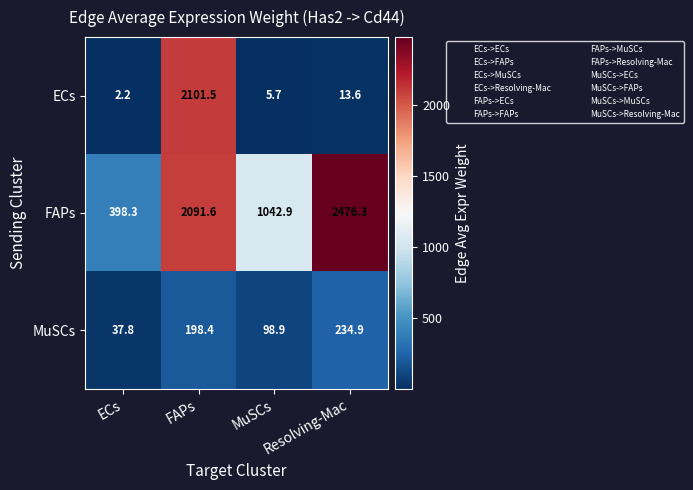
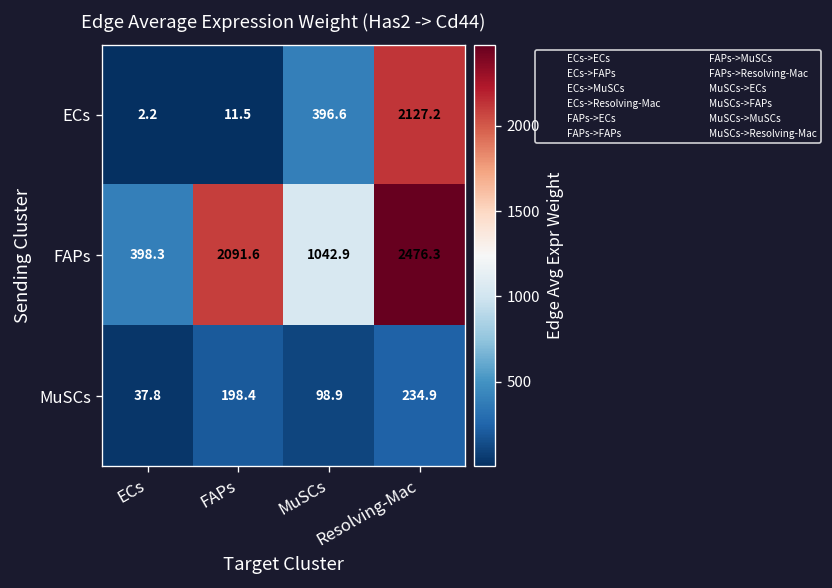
ECs, FAPs: 2101.5 -> 11.5
ECs, MuSCs: 5.7 -> 396.6
ECs, Resolving-Mac: 13.6 -> 2127.2
